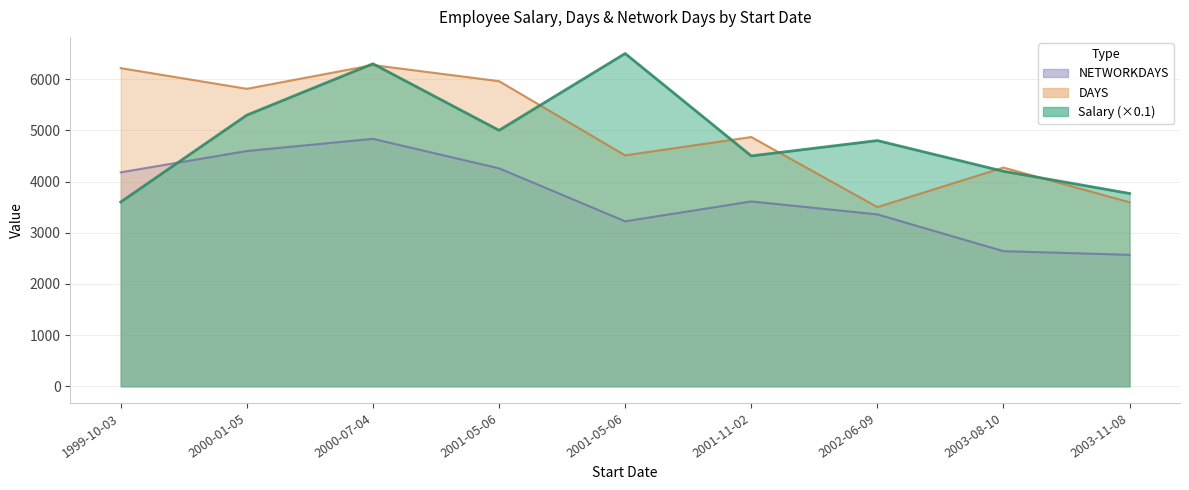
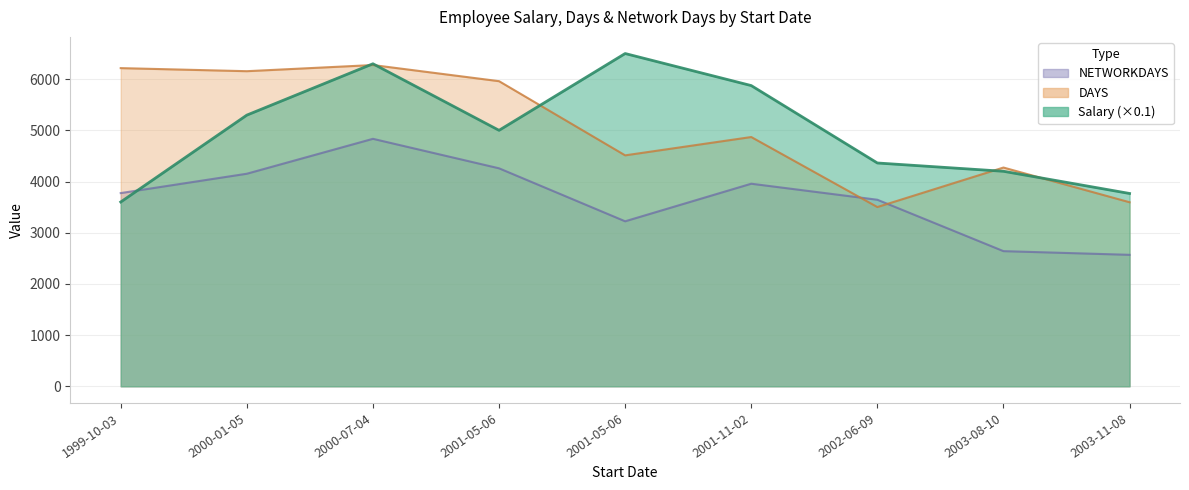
NETWORKDAYS, 1999-10-03: 4200 -> 3800
NETWORKDAYS, 2000-01-05: 4600 -> 4200
DAYS, 2000-01-05: 5800 -> 6200
NETWORKDAYS, 2001-11-02: 3600 -> 4000
Salary (×0.1), 2001-11-02: 4500 -> 5900
NETWORKDAYS, 2002-06-09: 3400 -> 3600
Salary (×0.1), 2002-06-09: 4800 -> 4400
